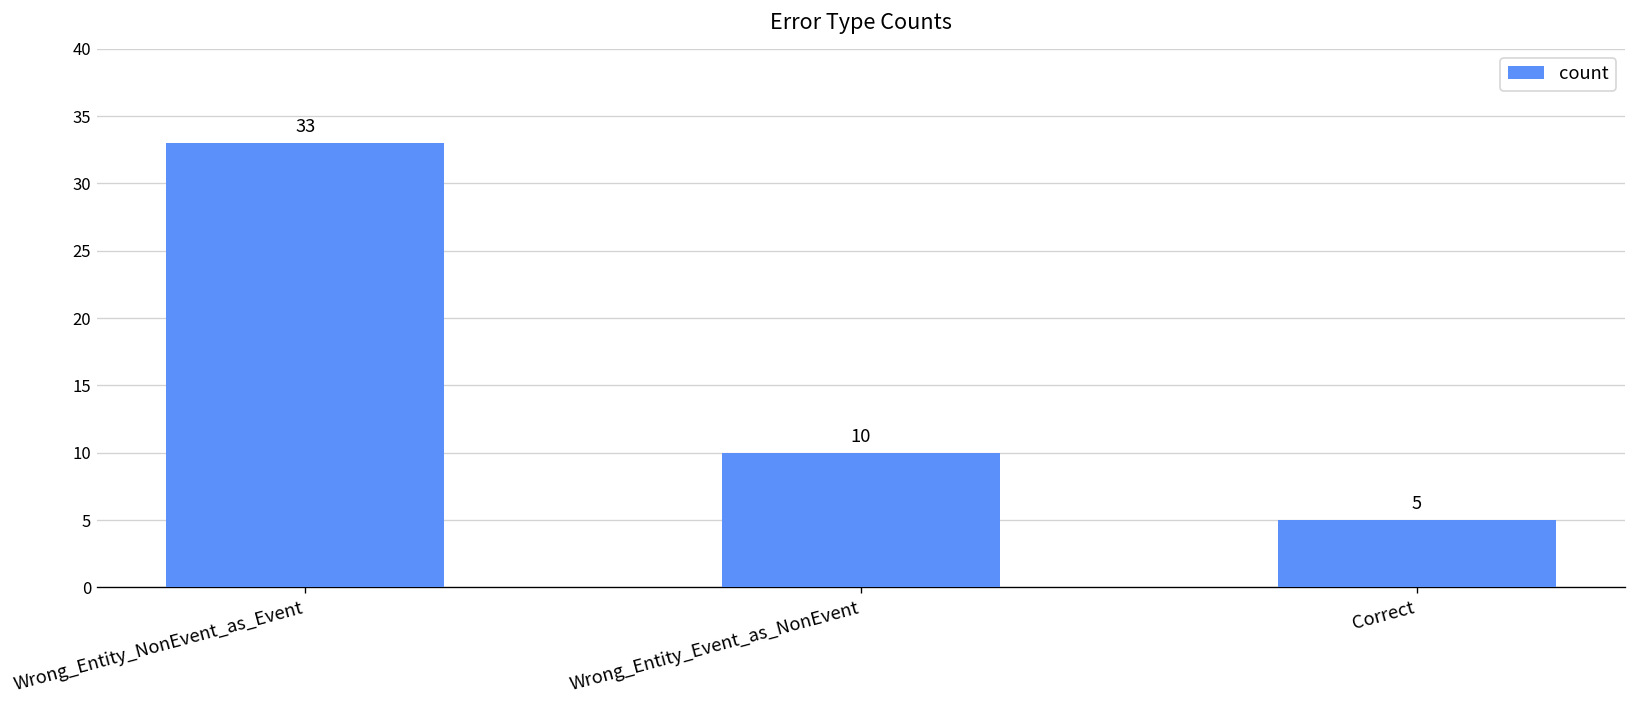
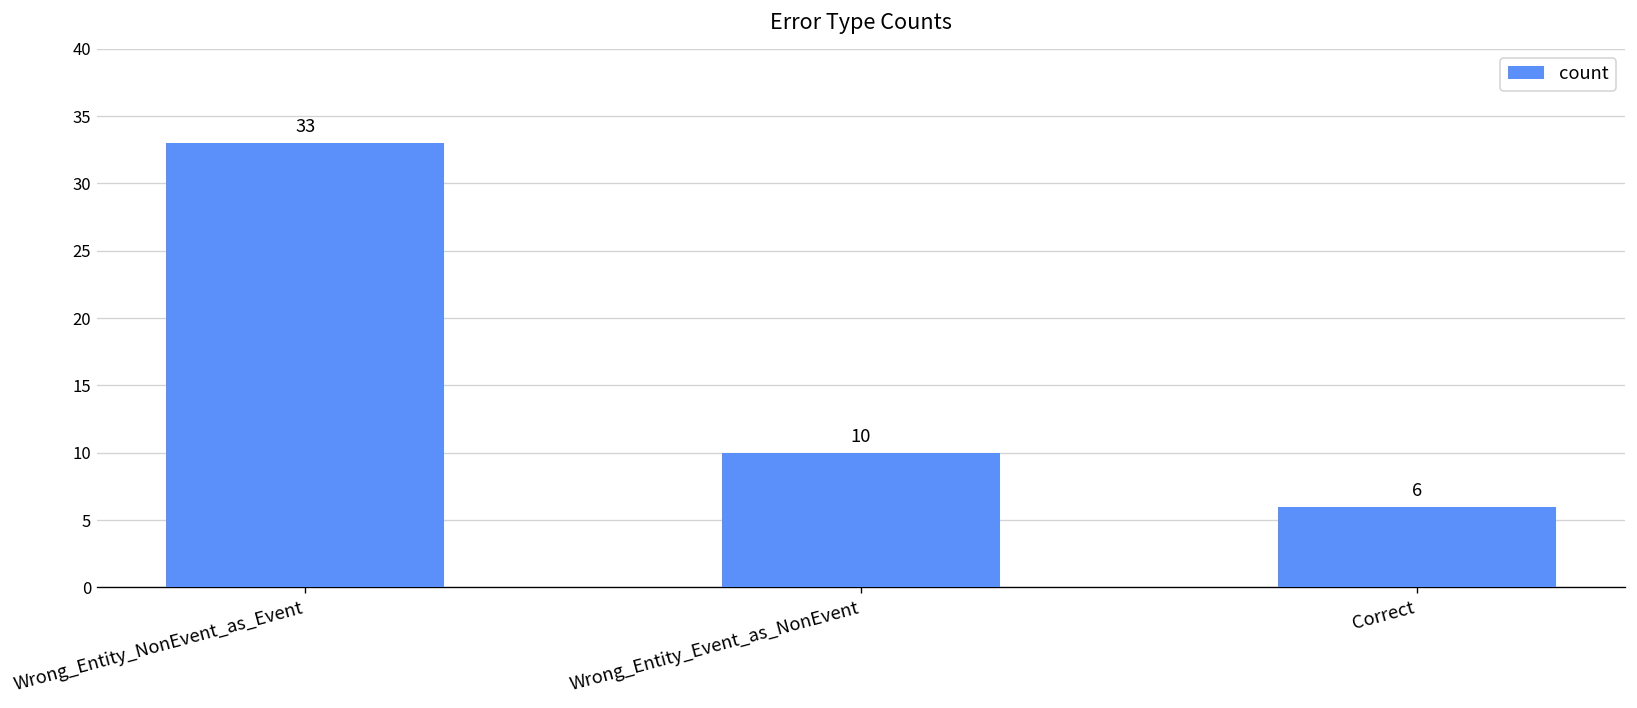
Correct: 5 -> 6
